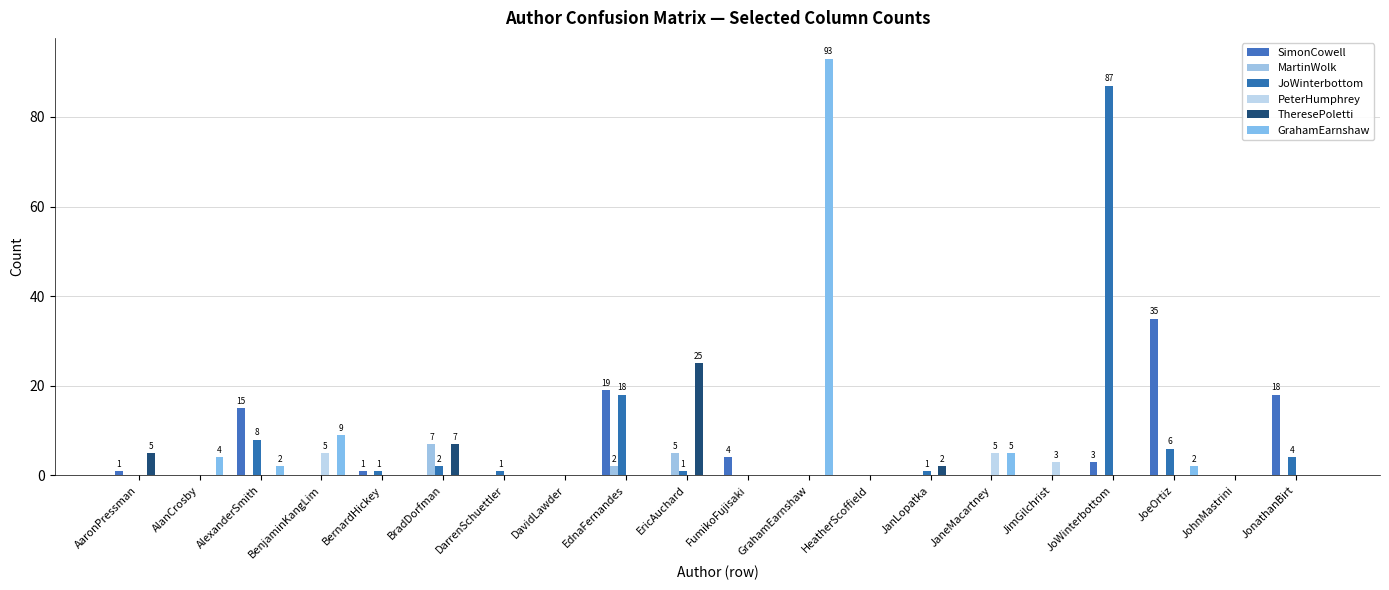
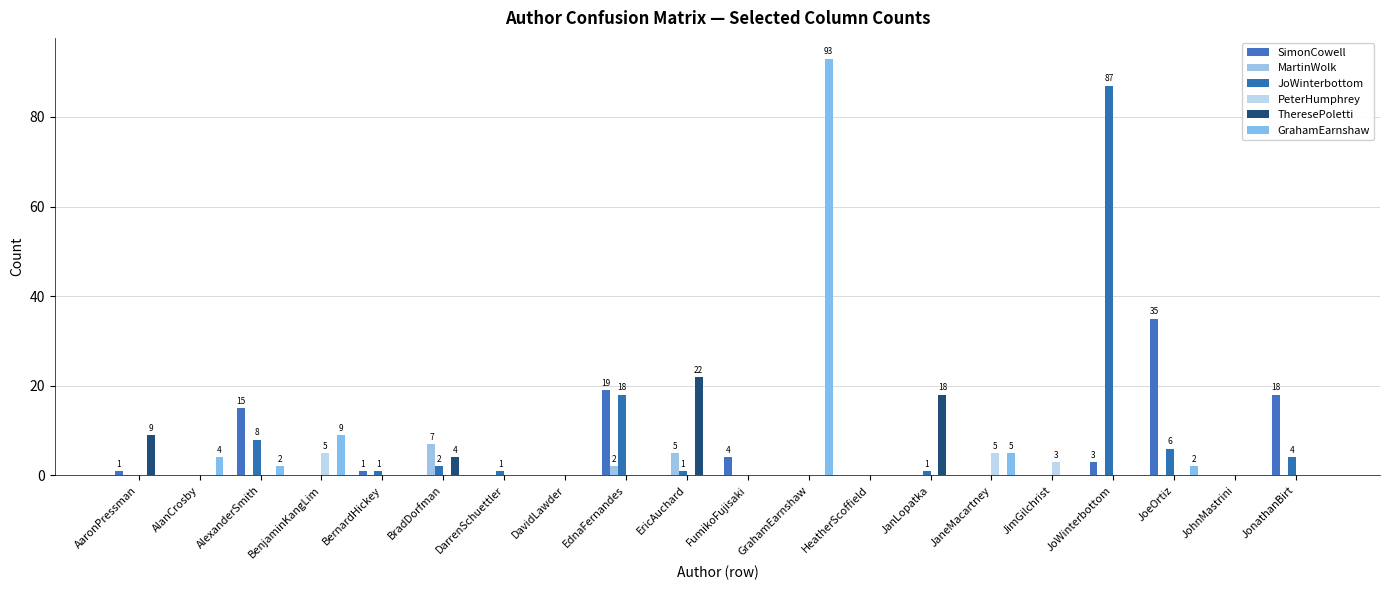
TheresePoletti, AaronPressman: 5 -> 9
TheresePoletti, BradDorfman: 7 -> 4
TheresePoletti, EricAuchard: 25 -> 22
TheresePoletti, JanLopatka: 2 -> 18
